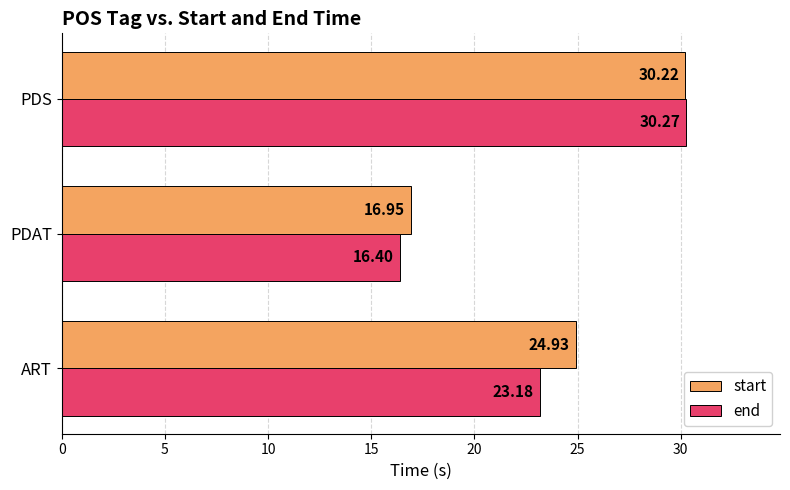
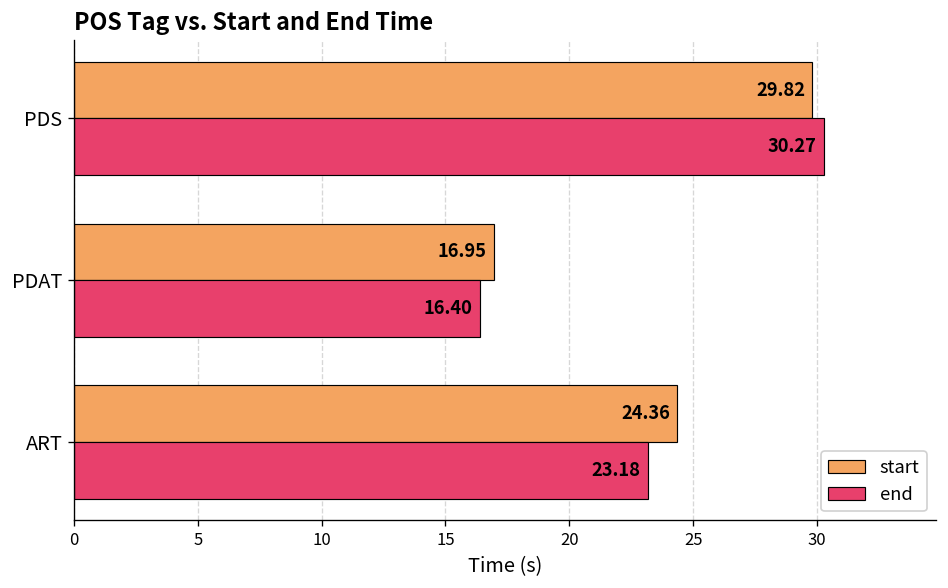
start, PDS: 30.22 -> 29.82
start, ART: 24.93 -> 24.36
